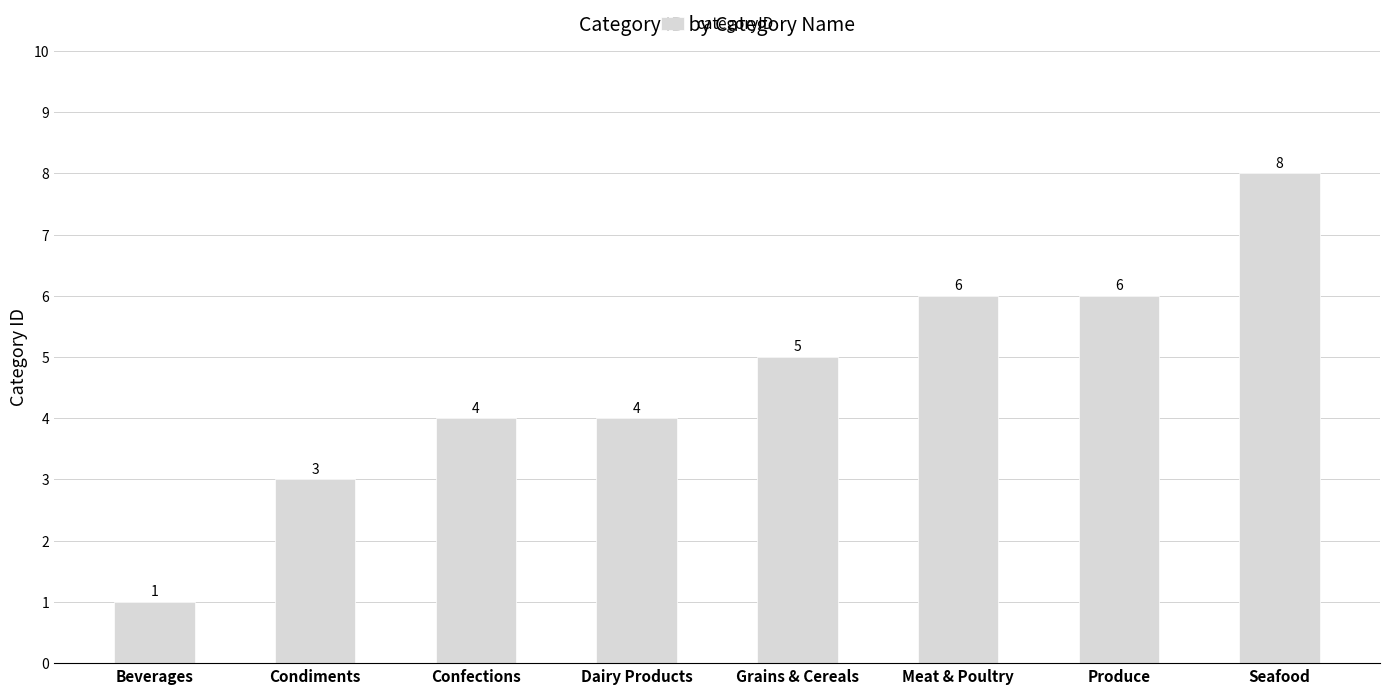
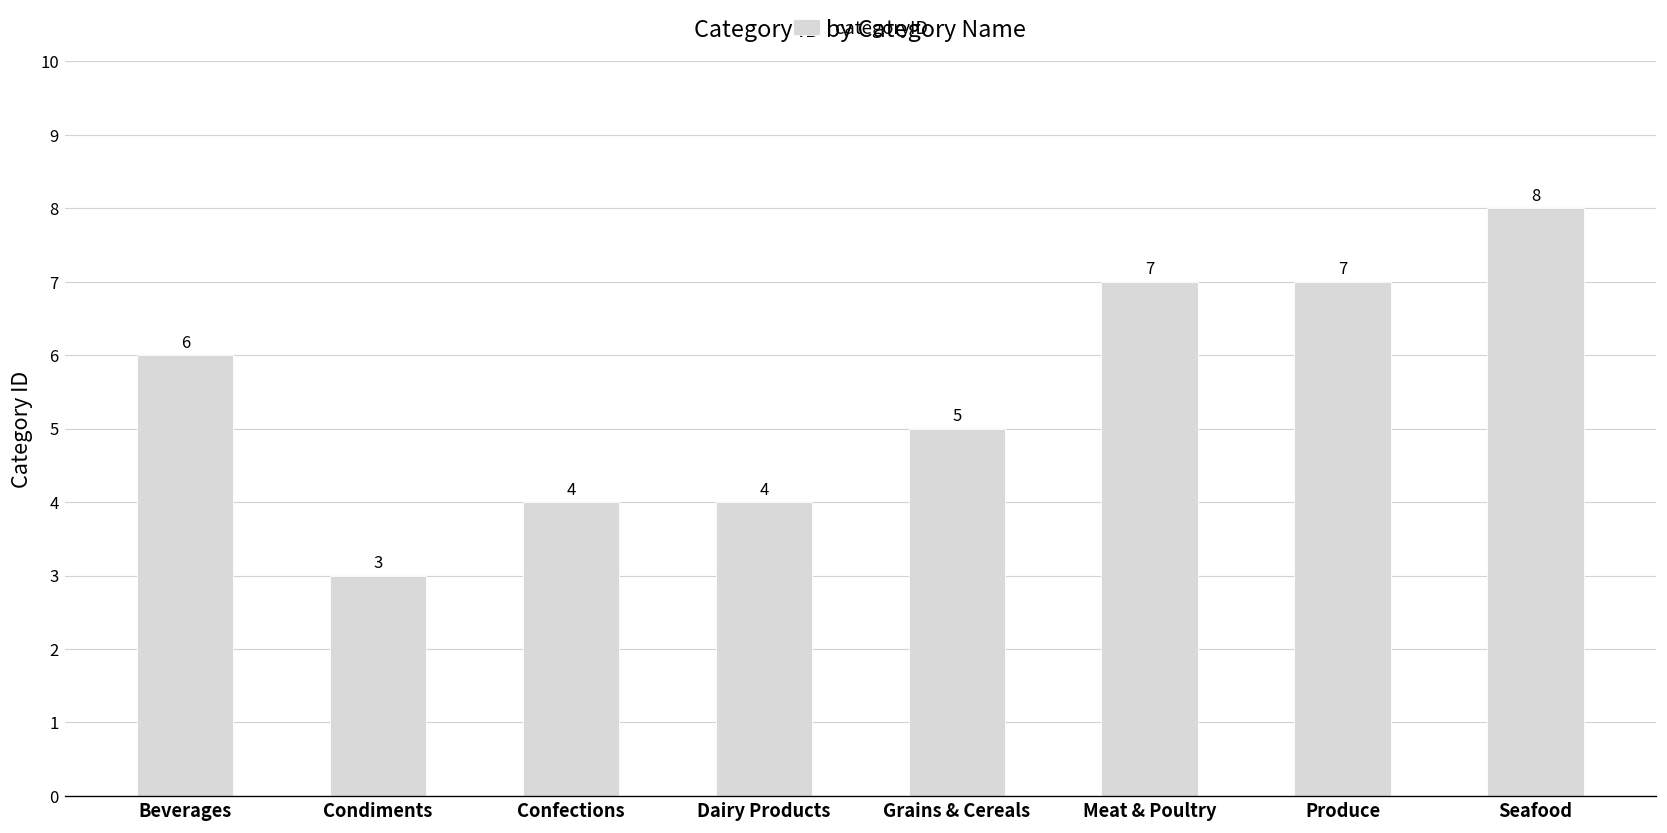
Beverages: 1 -> 6
Meat & Poultry: 6 -> 7
Produce: 6 -> 7
